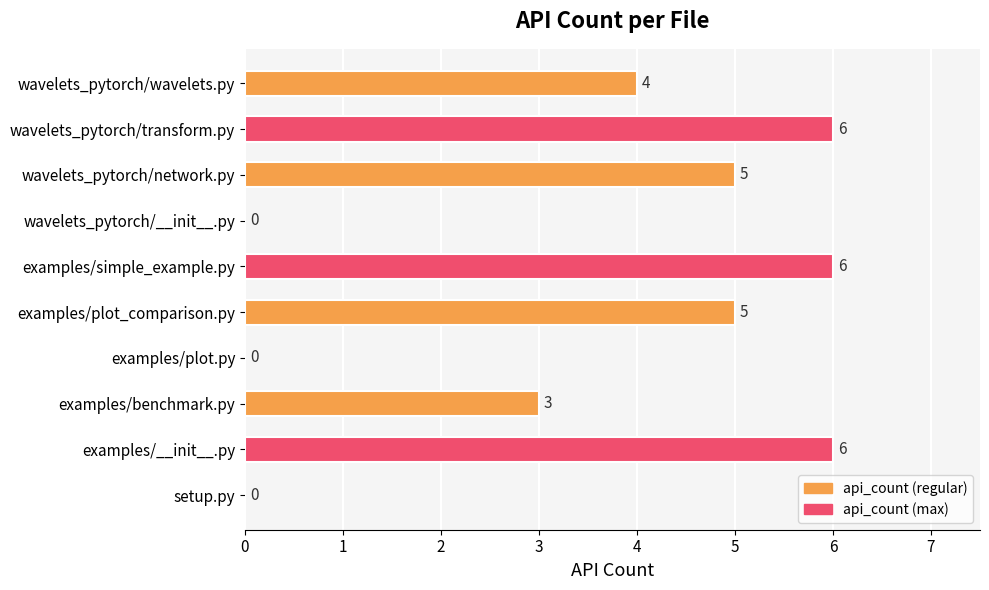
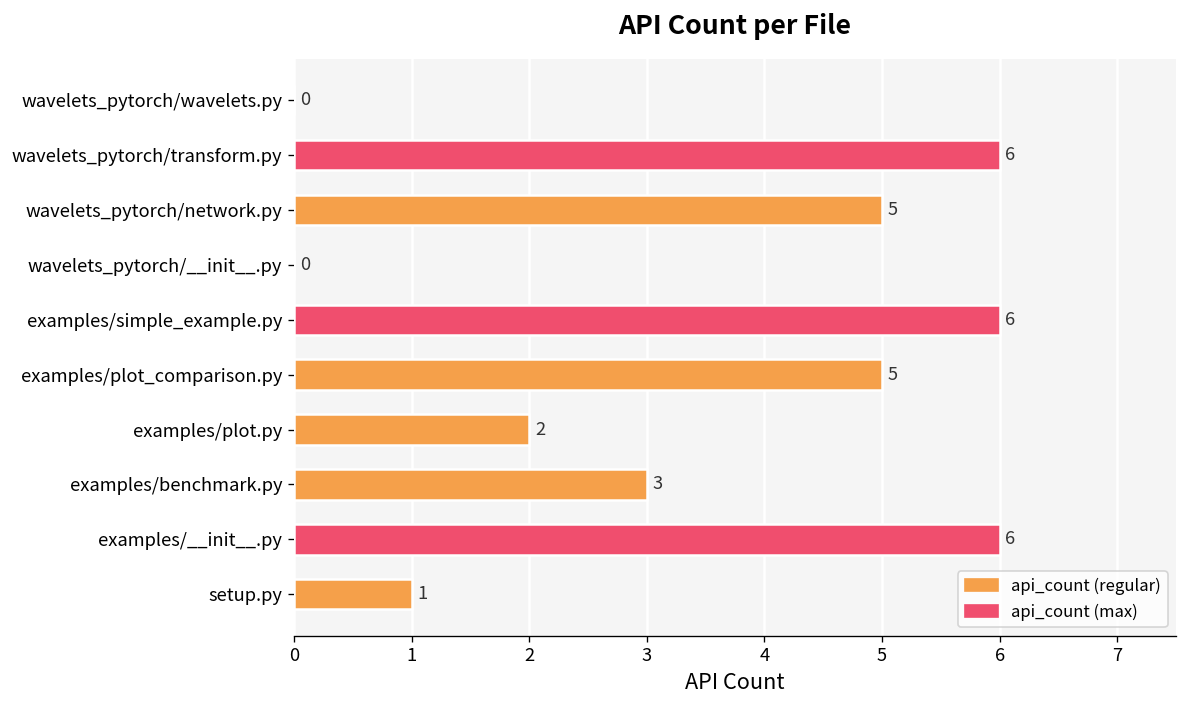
wavelets_pytorch/wavelets.py: 4 -> 0
examples/plot.py: 0 -> 2
setup.py: 0 -> 1
